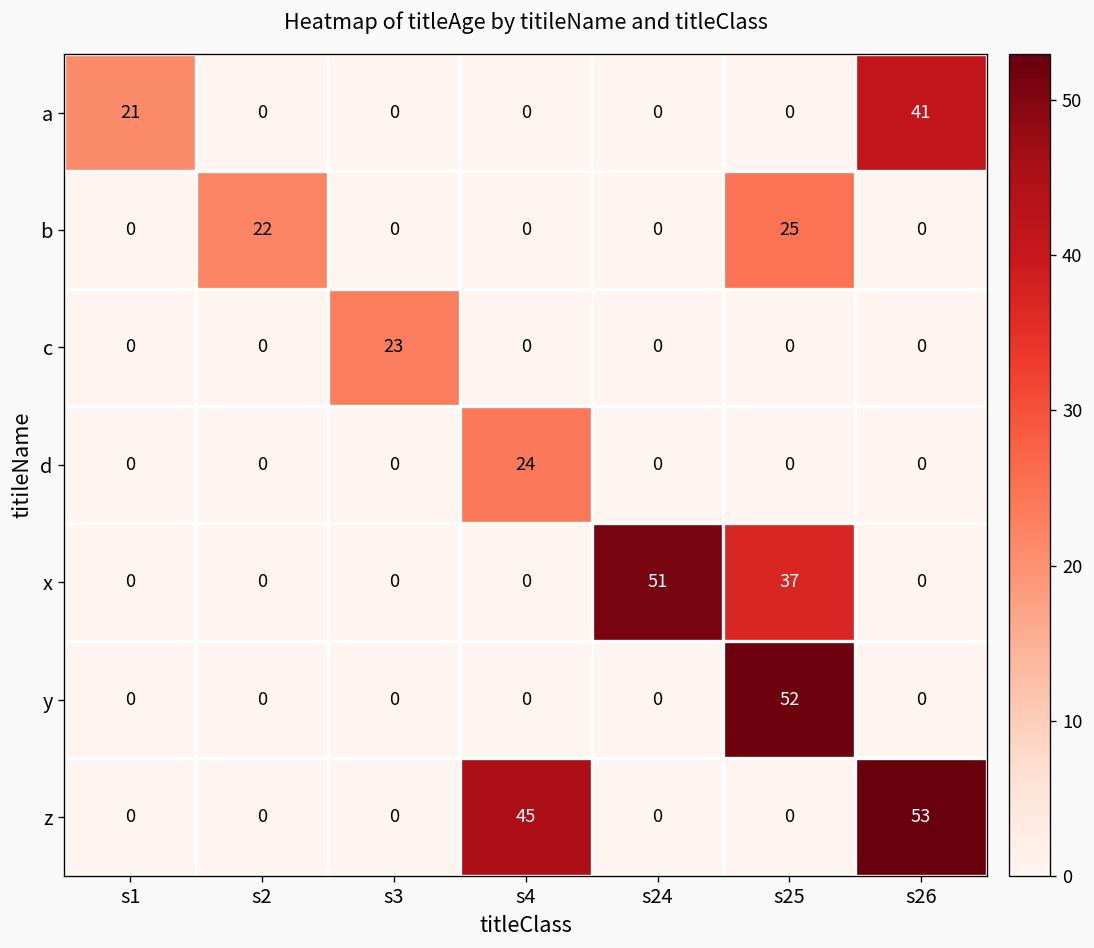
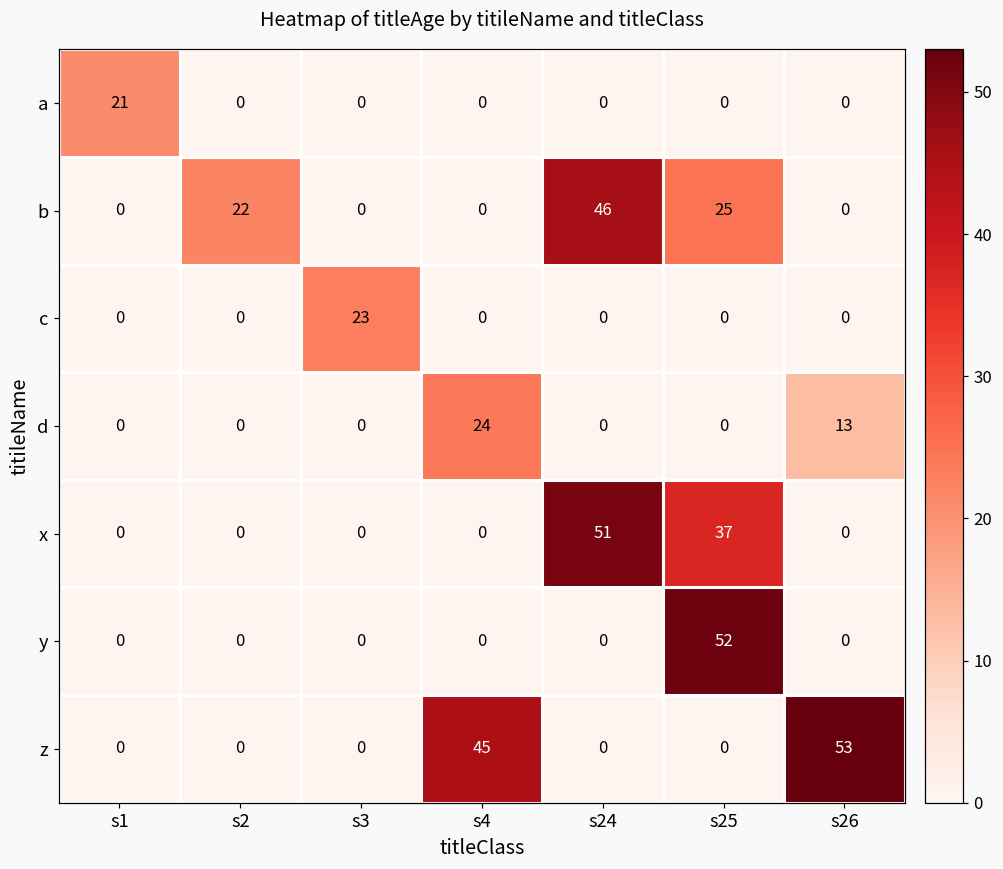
a, s26: 41 -> 0
b, s24: 0 -> 46
d, s26: 0 -> 13
